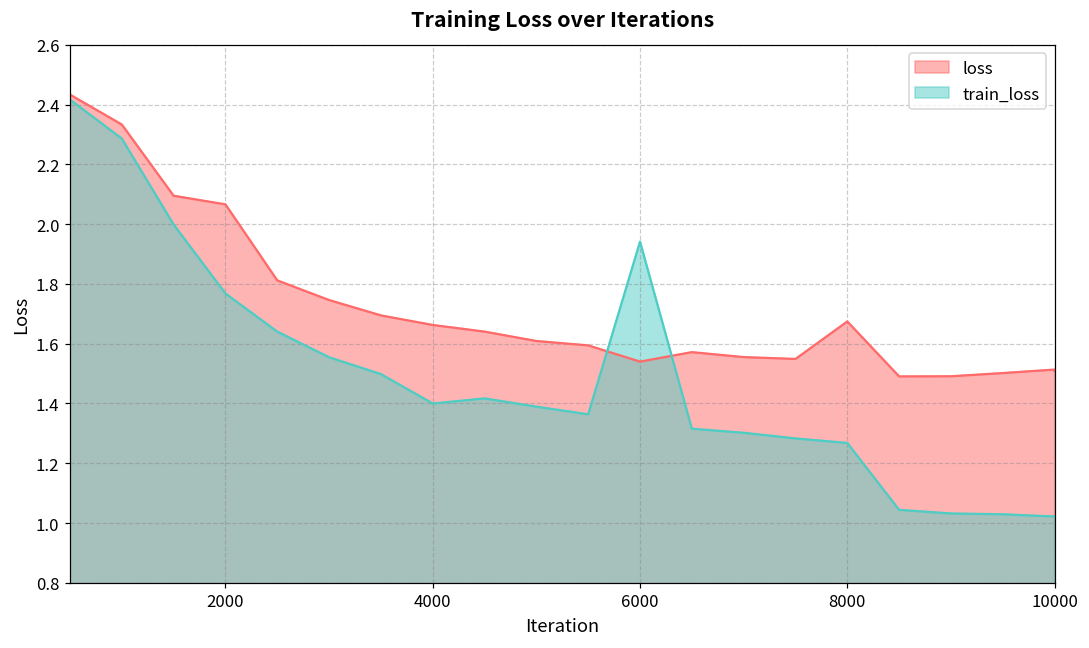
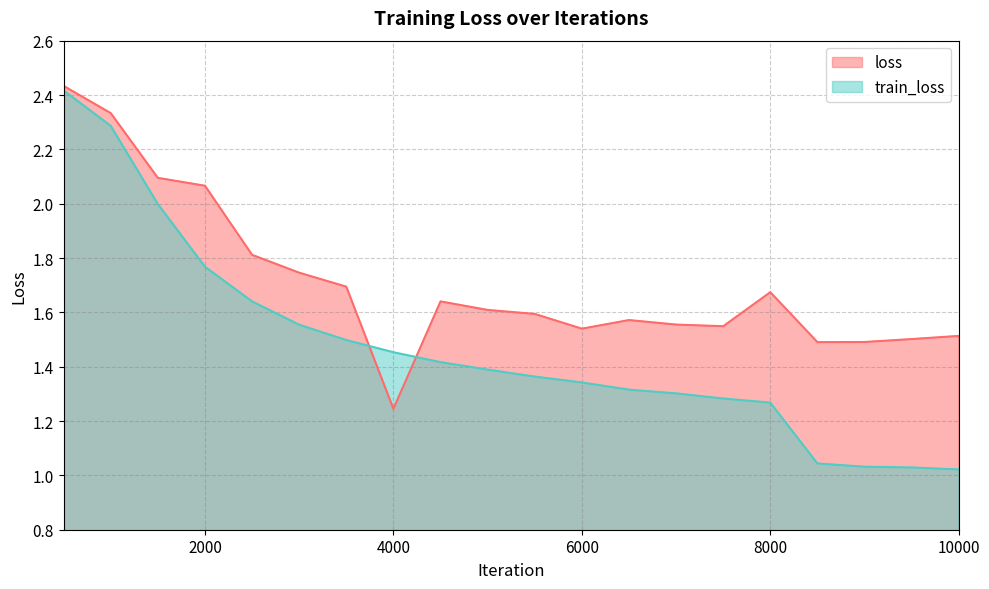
loss, 4000: 1.66 -> 1.25
train_loss, 4000: 1.40 -> 1.45
train_loss, 6000: 1.94 -> 1.34
